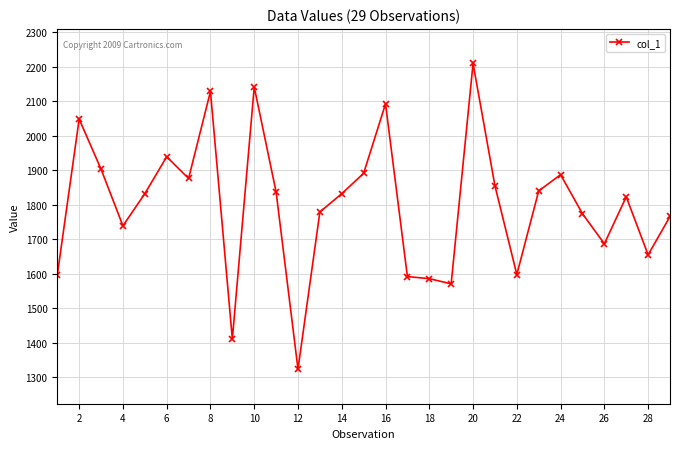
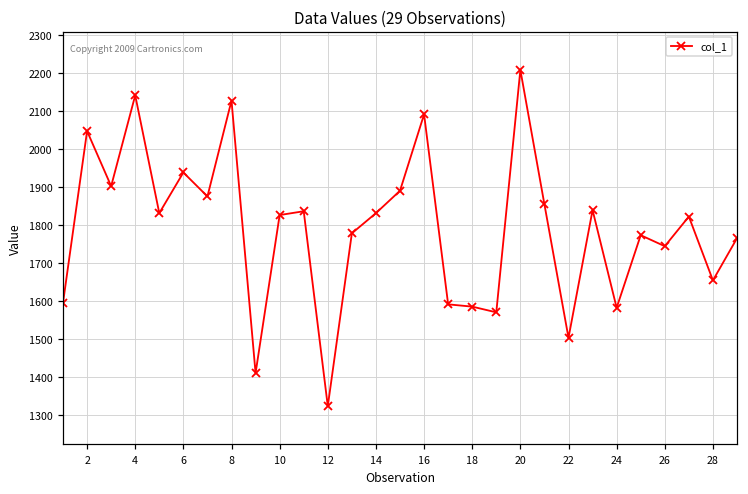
4: 1740 -> 2140
10: 2140 -> 1830
22: 1600 -> 1500
24: 1890 -> 1580
26: 1690 -> 1750
